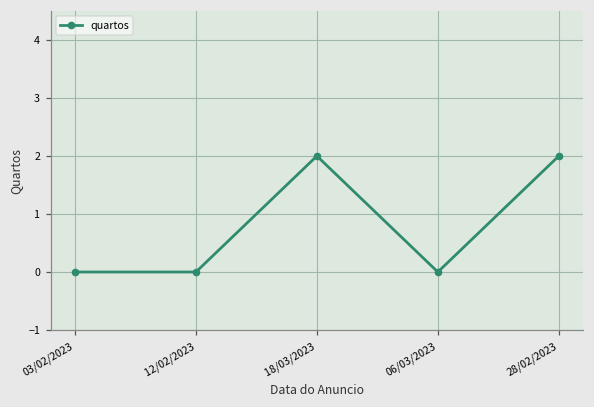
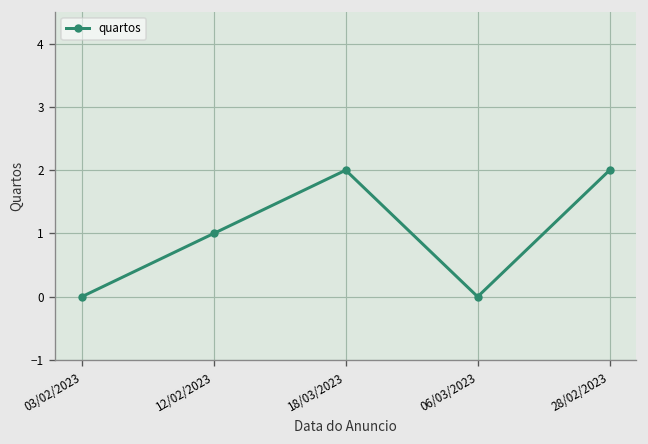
12/02/2023: 0 -> 1
